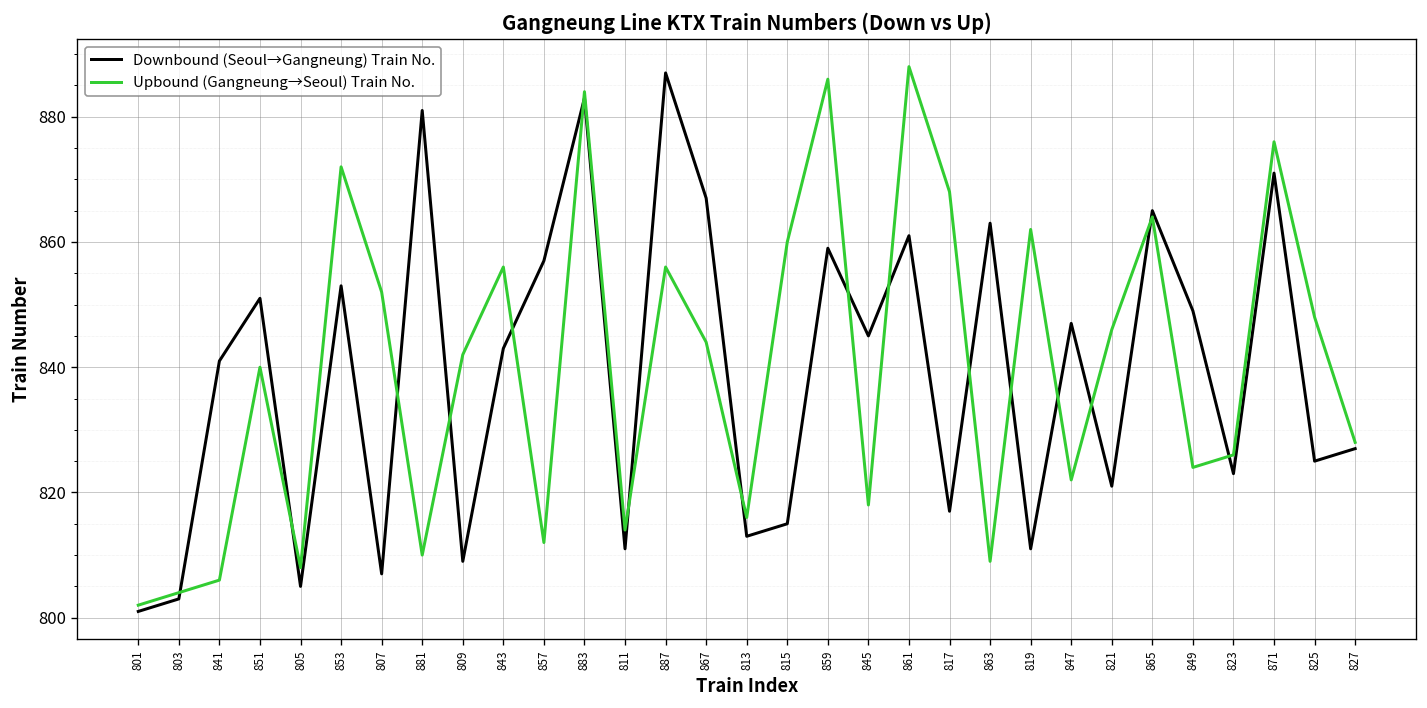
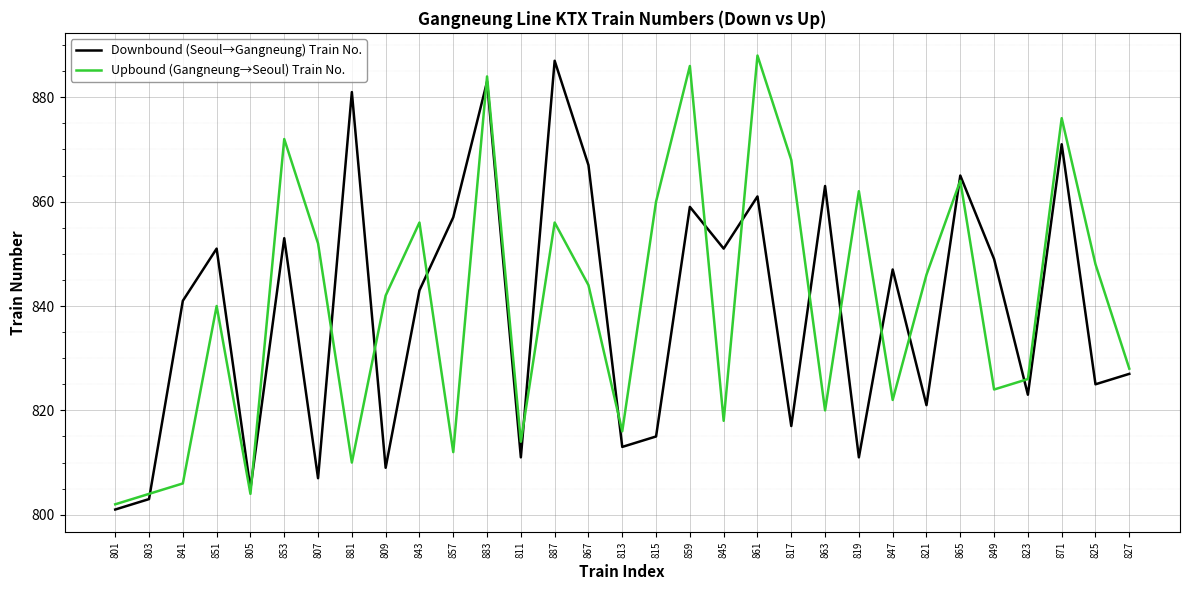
Upbound (Gangneung→Seoul) Train No., 805: 808 -> 804
Downbound (Seoul→Gangneung) Train No., 845: 845 -> 851
Upbound (Gangneung→Seoul) Train No., 863: 809 -> 820
